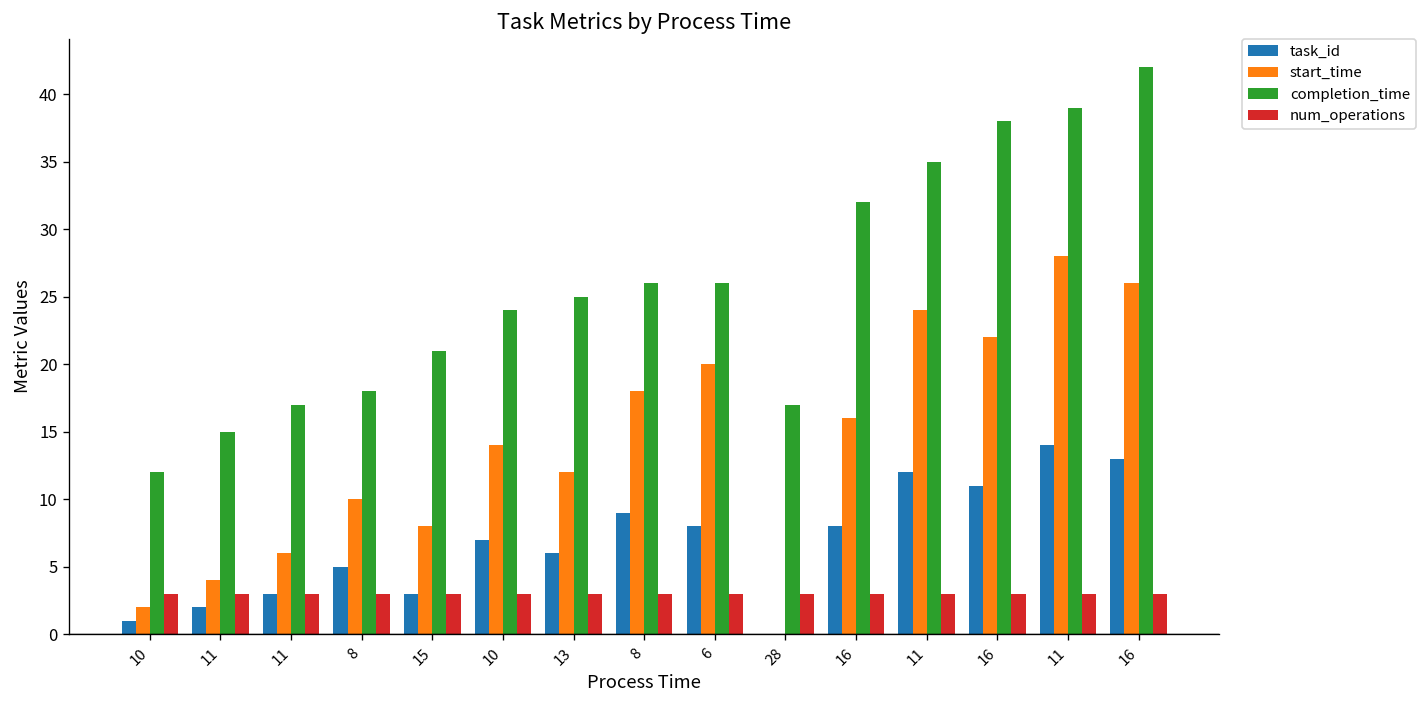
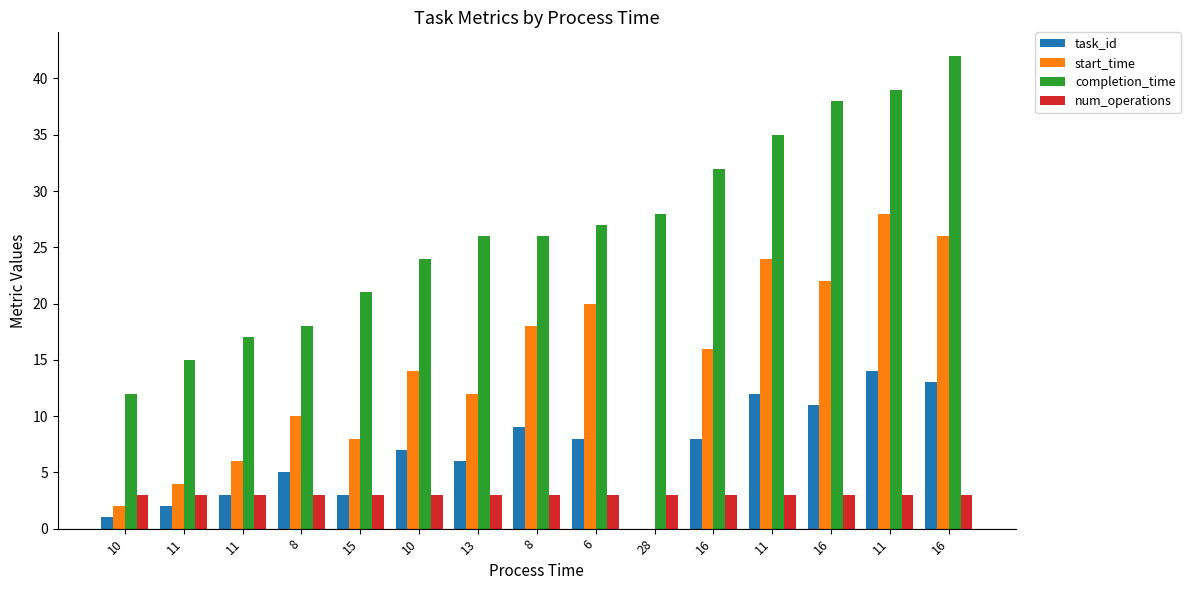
completion_time, 13: 25 -> 26
completion_time, 6: 26 -> 27
completion_time, 28: 17 -> 28
